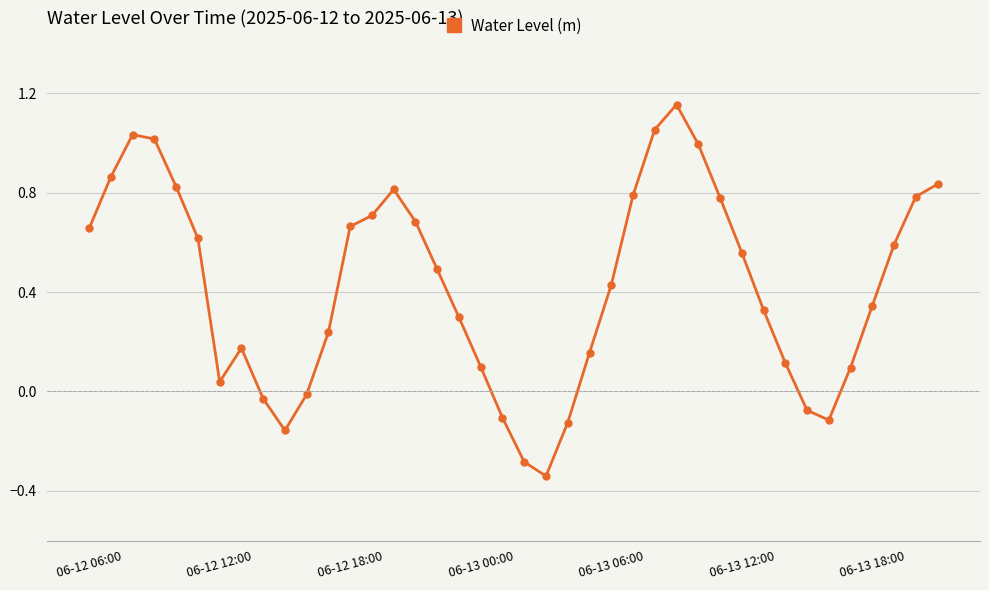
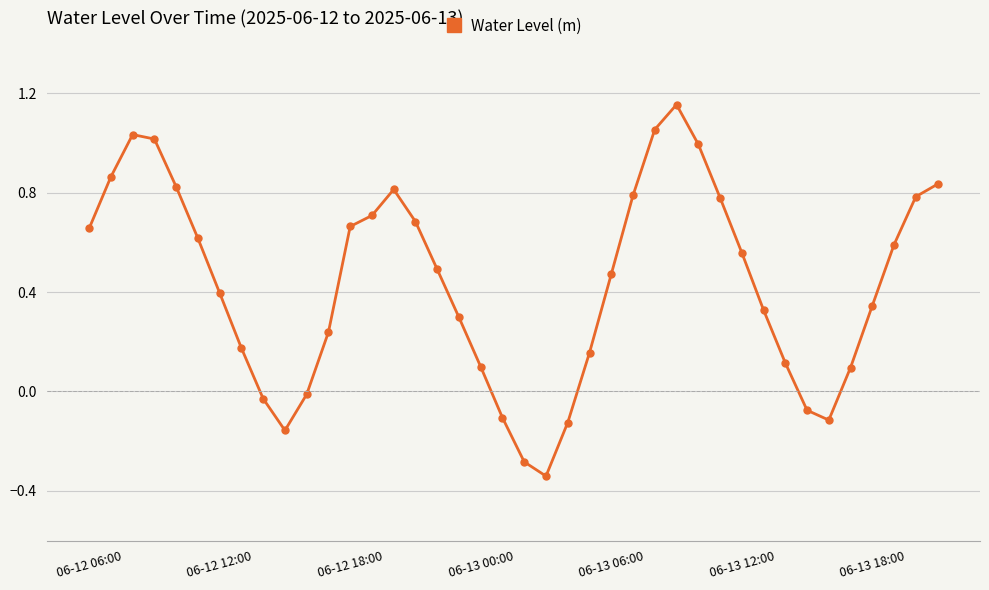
06-12 12:00: 0.04 -> 0.40
06-13 06:00: 0.43 -> 0.47
